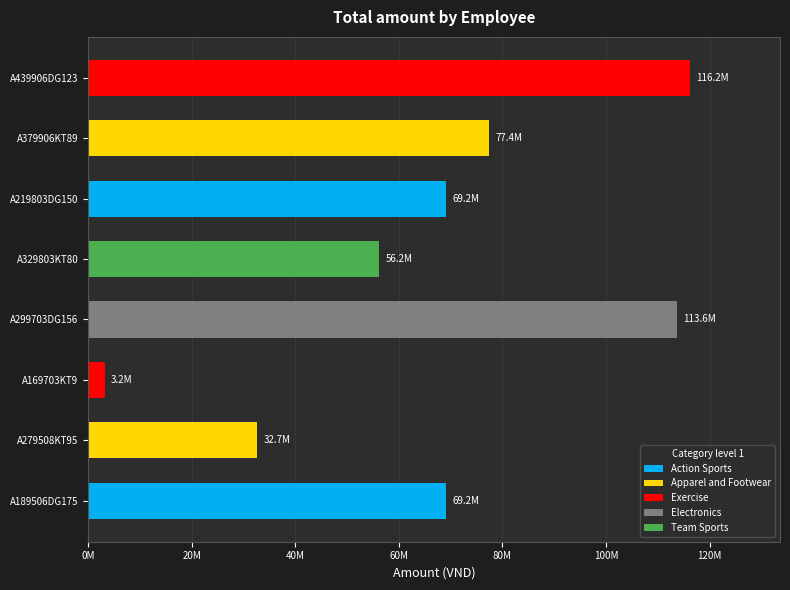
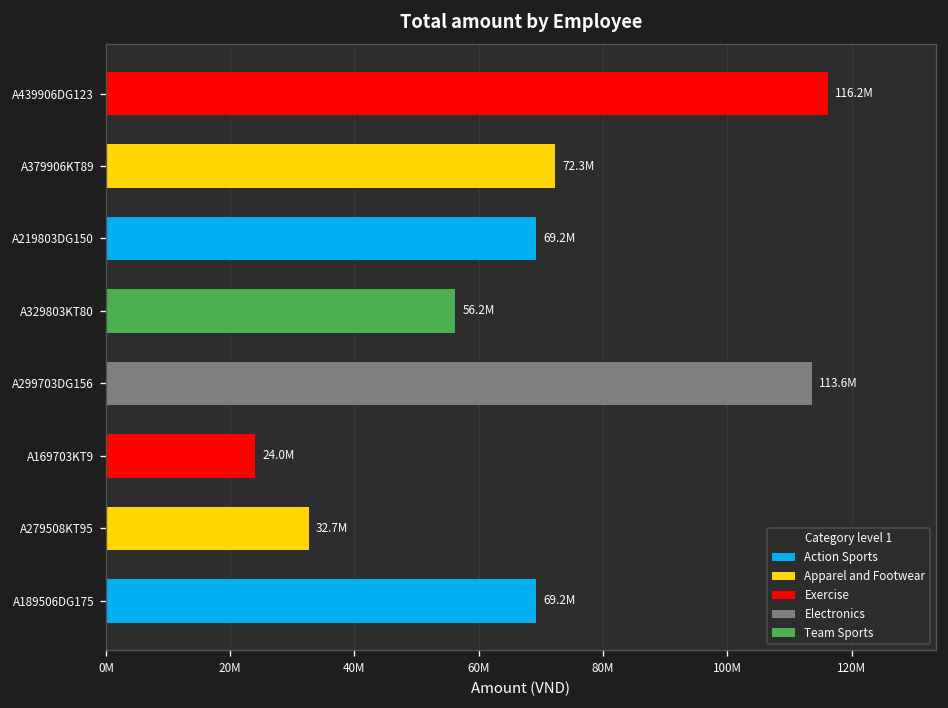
A379906KT89: 77.4M -> 72.3M
A169703KT9: 3.2M -> 24.0M
